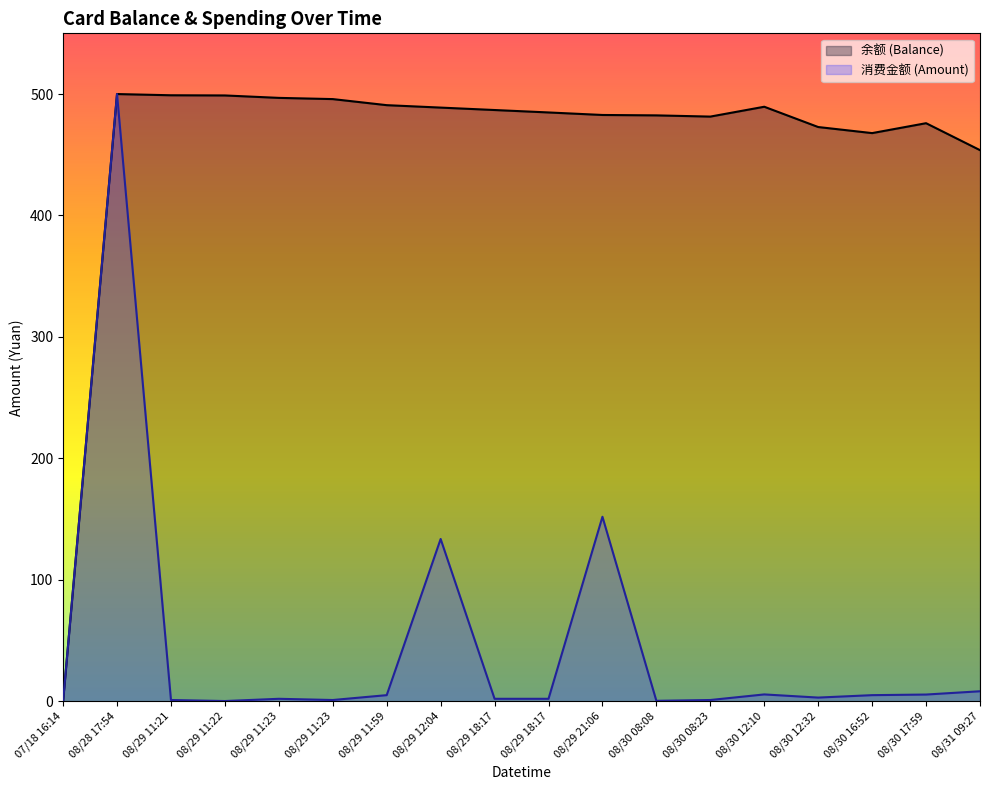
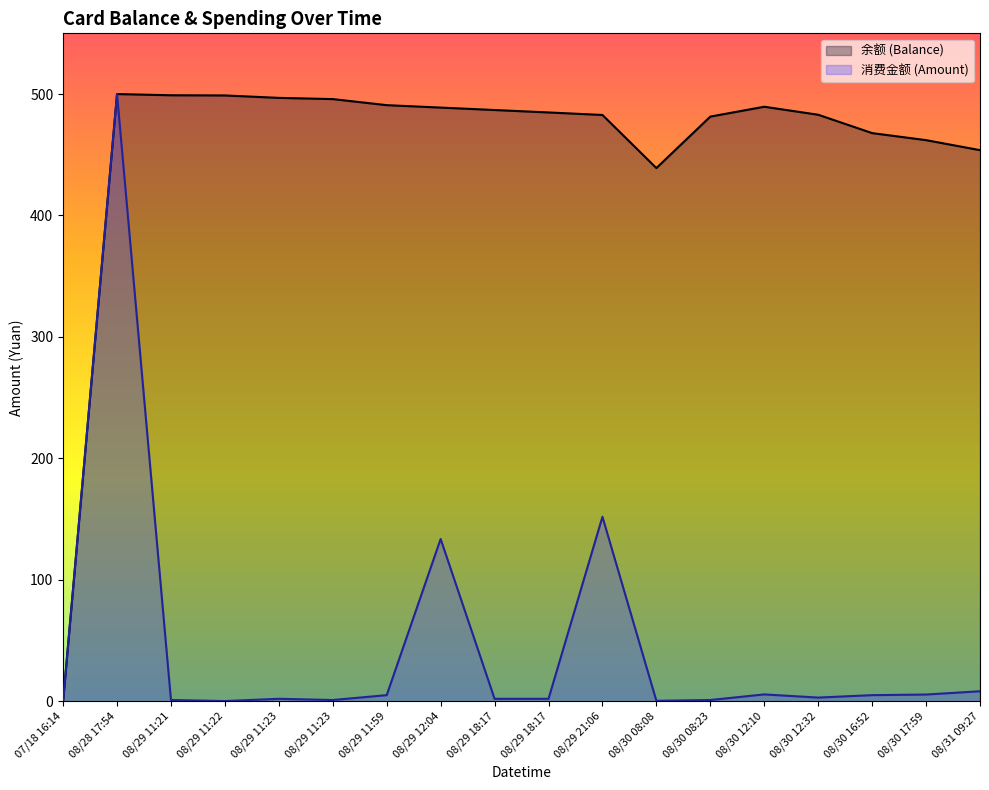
余额 (Balance), 08/30 08:08: 482 -> 439
余额 (Balance), 08/30 12:32: 473 -> 483
余额 (Balance), 08/30 17:59: 476 -> 462
